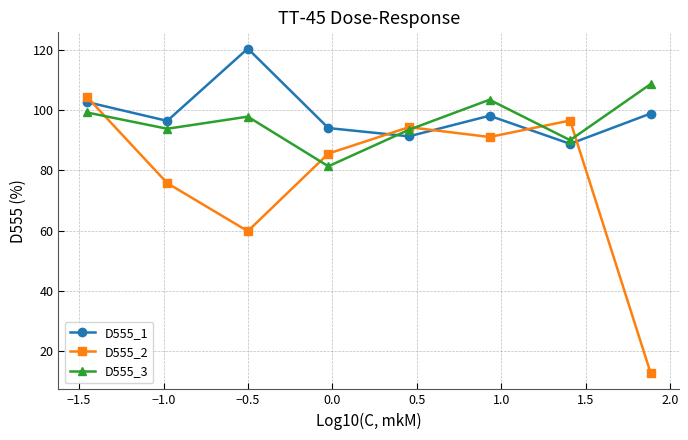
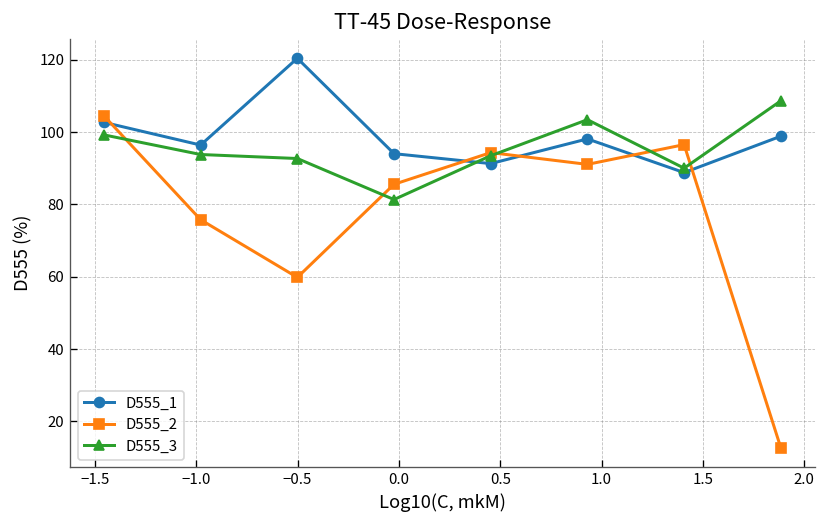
D555_3, −0.5: 98 -> 93
